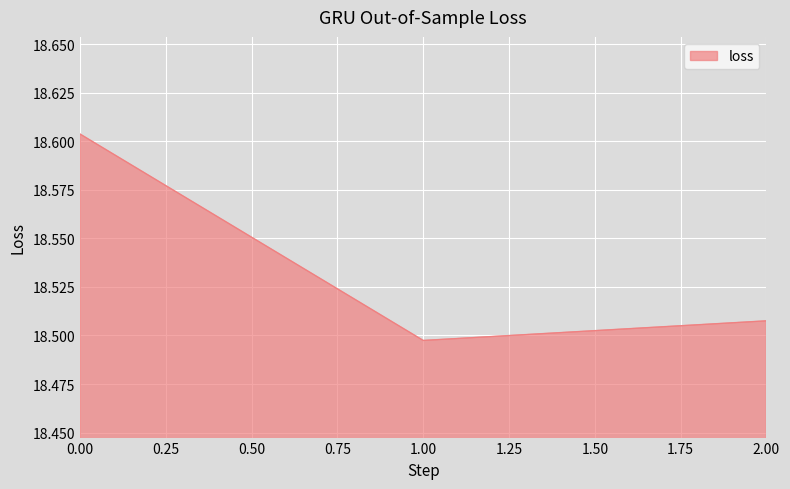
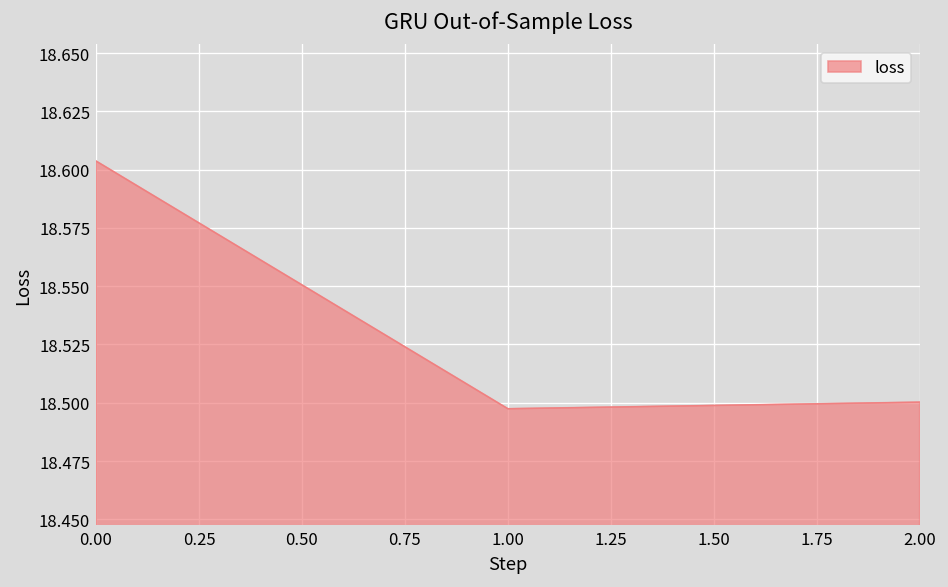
2.00: 18.508 -> 18.500
